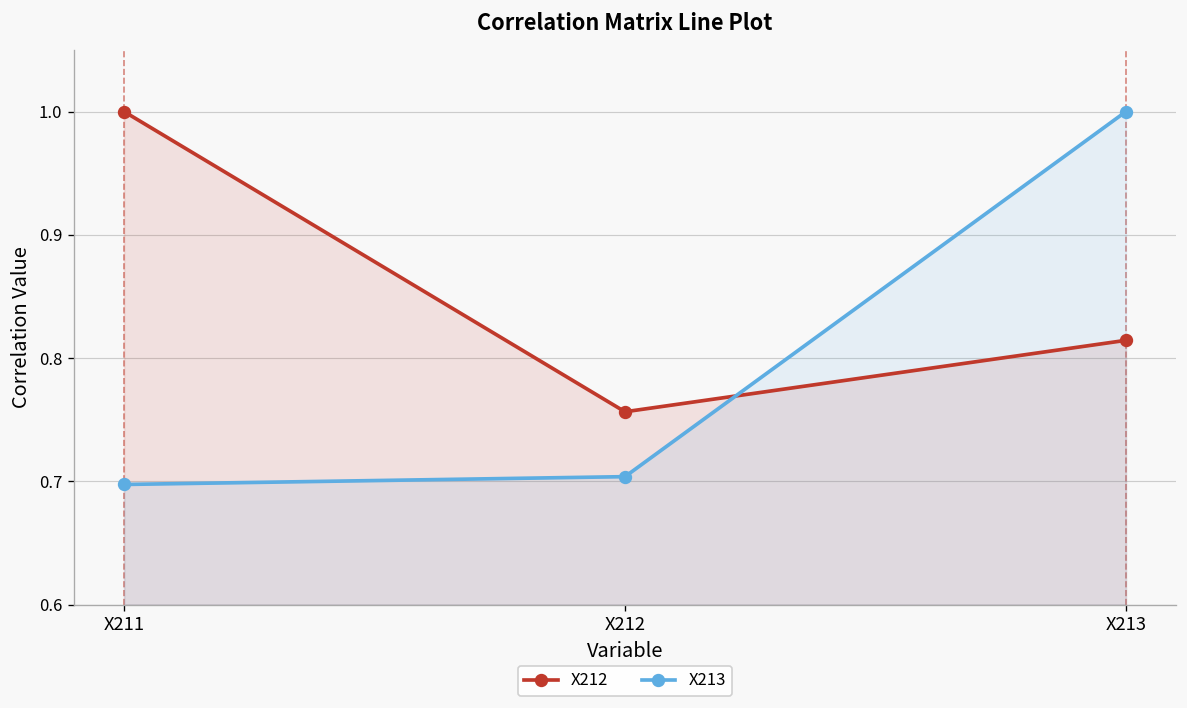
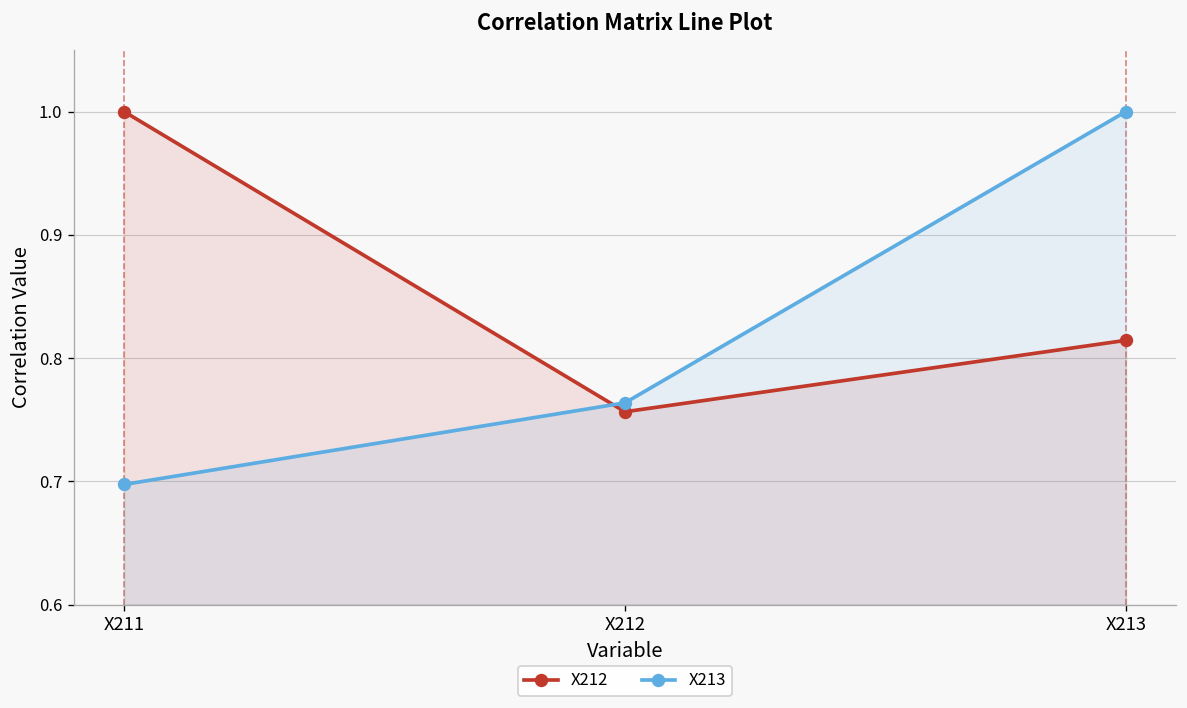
X213, X212: 0.704 -> 0.764
